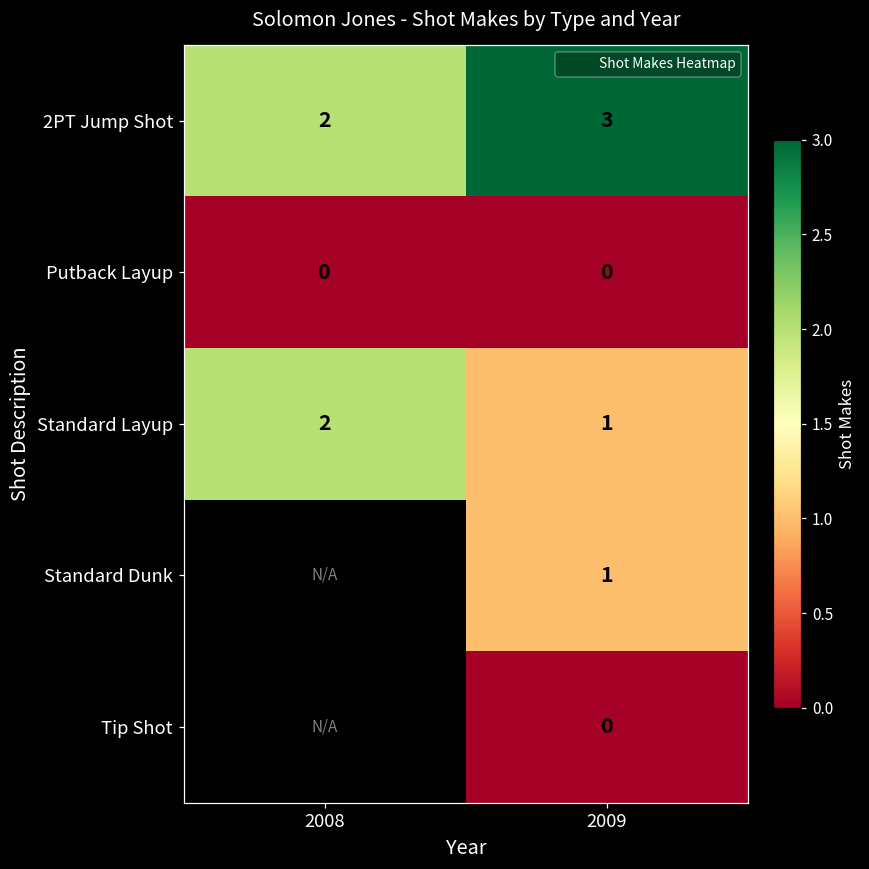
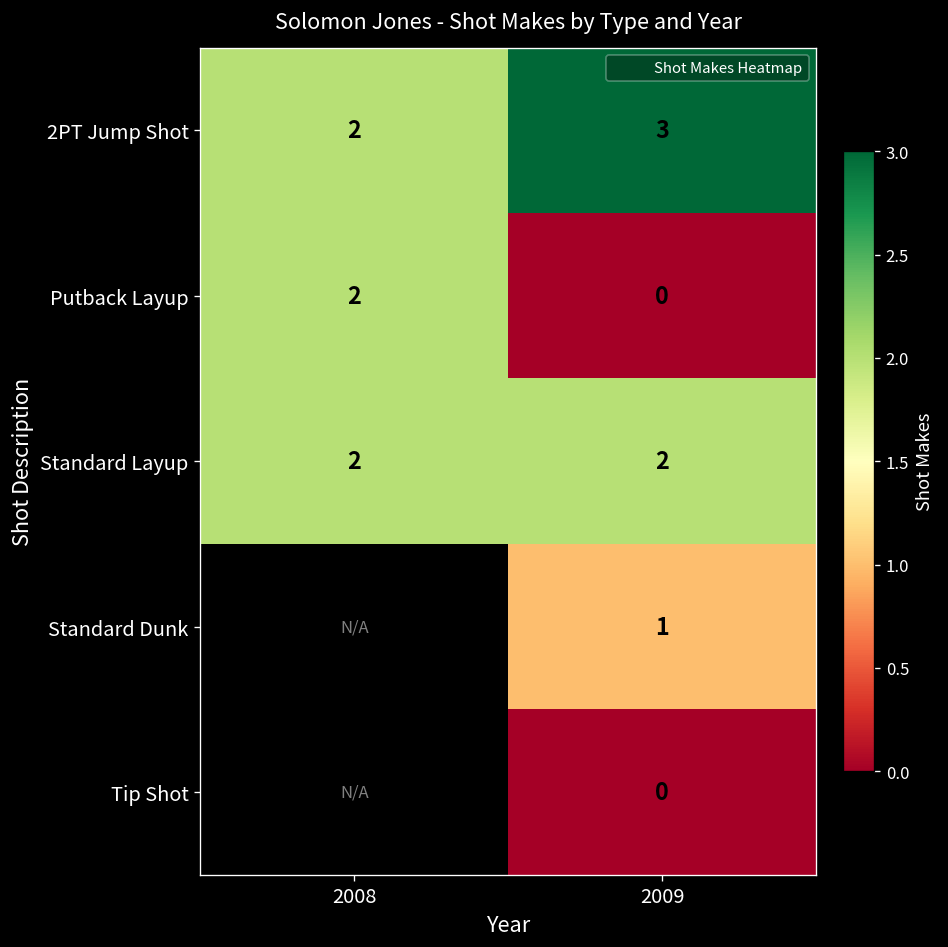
Putback Layup, 2008: 0 -> 2
Standard Layup, 2009: 1 -> 2
